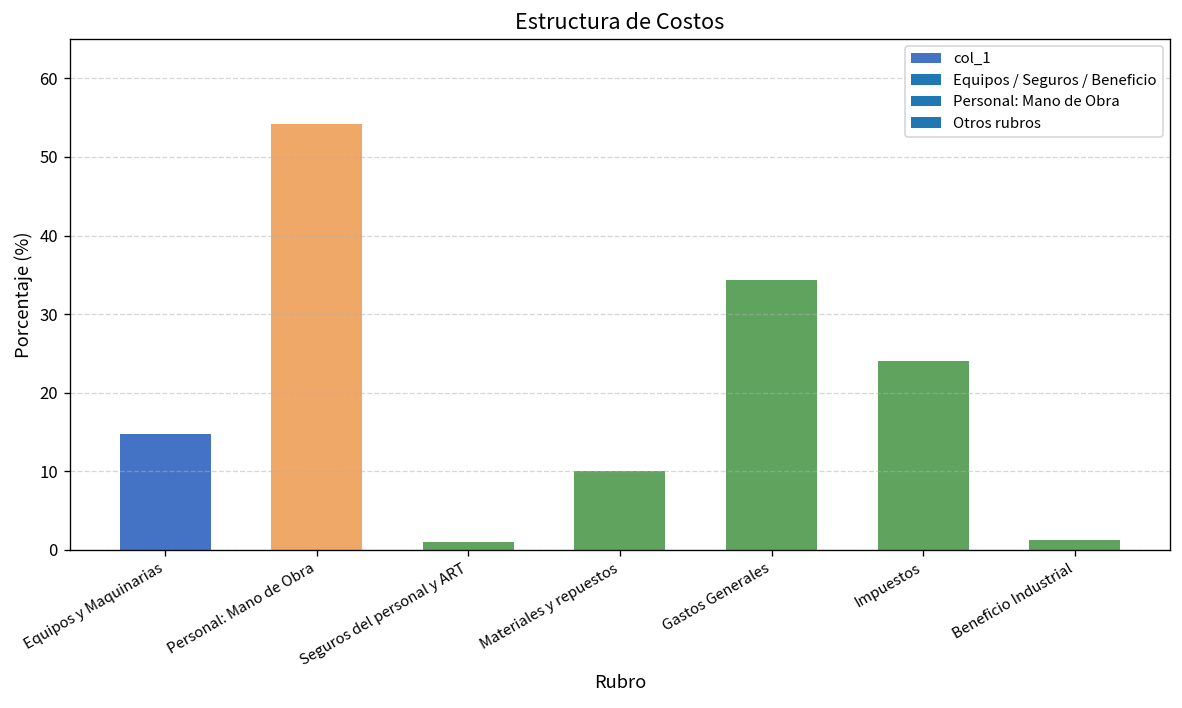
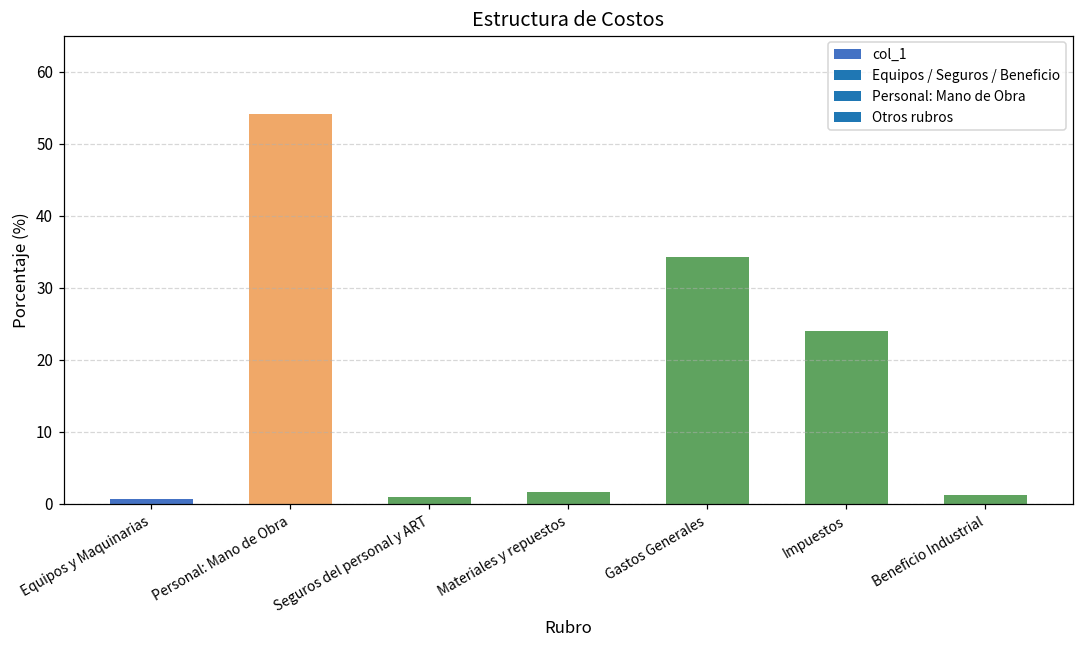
Equipos y Maquinarias: 15 -> 1
Materiales y repuestos: 10 -> 2
